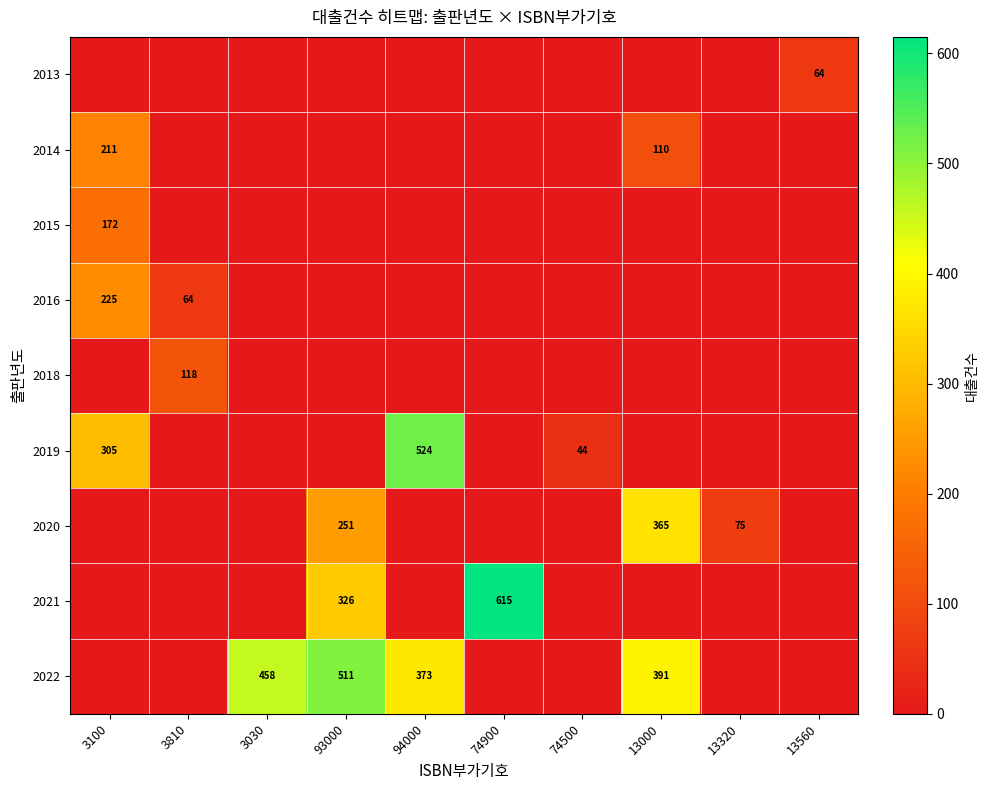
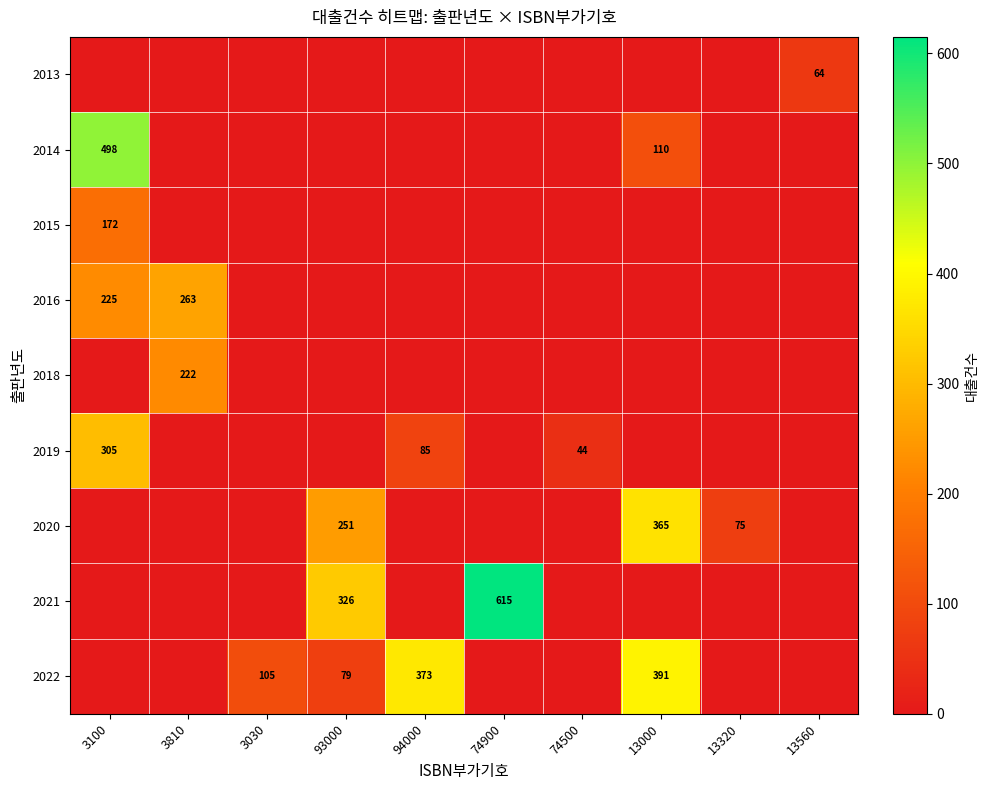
2014, 3100: 211 -> 498
2016, 3810: 64 -> 263
2018, 3810: 118 -> 222
2019, 94000: 524 -> 85
2022, 3030: 458 -> 105
2022, 93000: 511 -> 79
